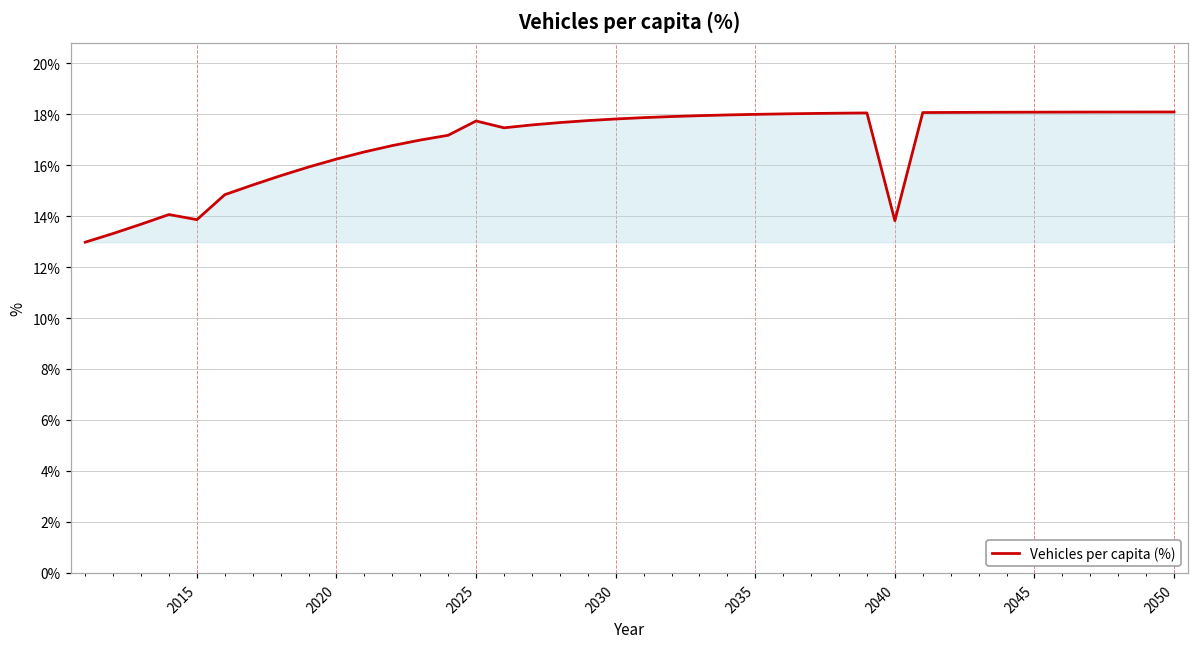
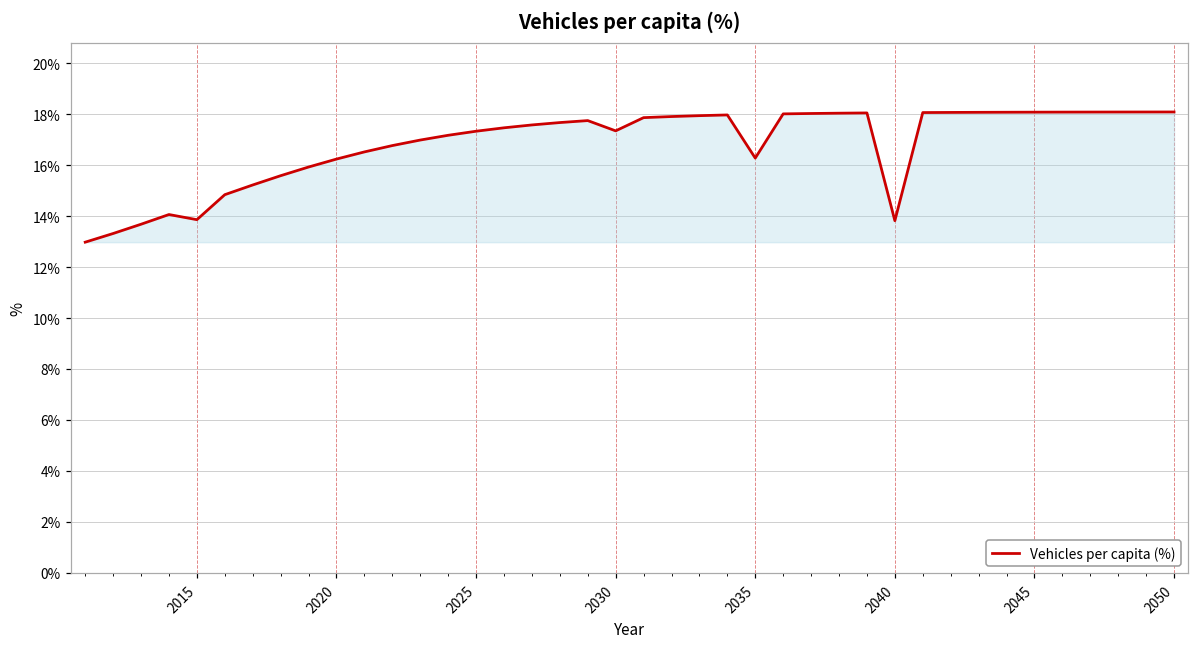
2025: 17.7% -> 17.3%
2030: 17.8% -> 17.3%
2035: 18.0% -> 16.3%
